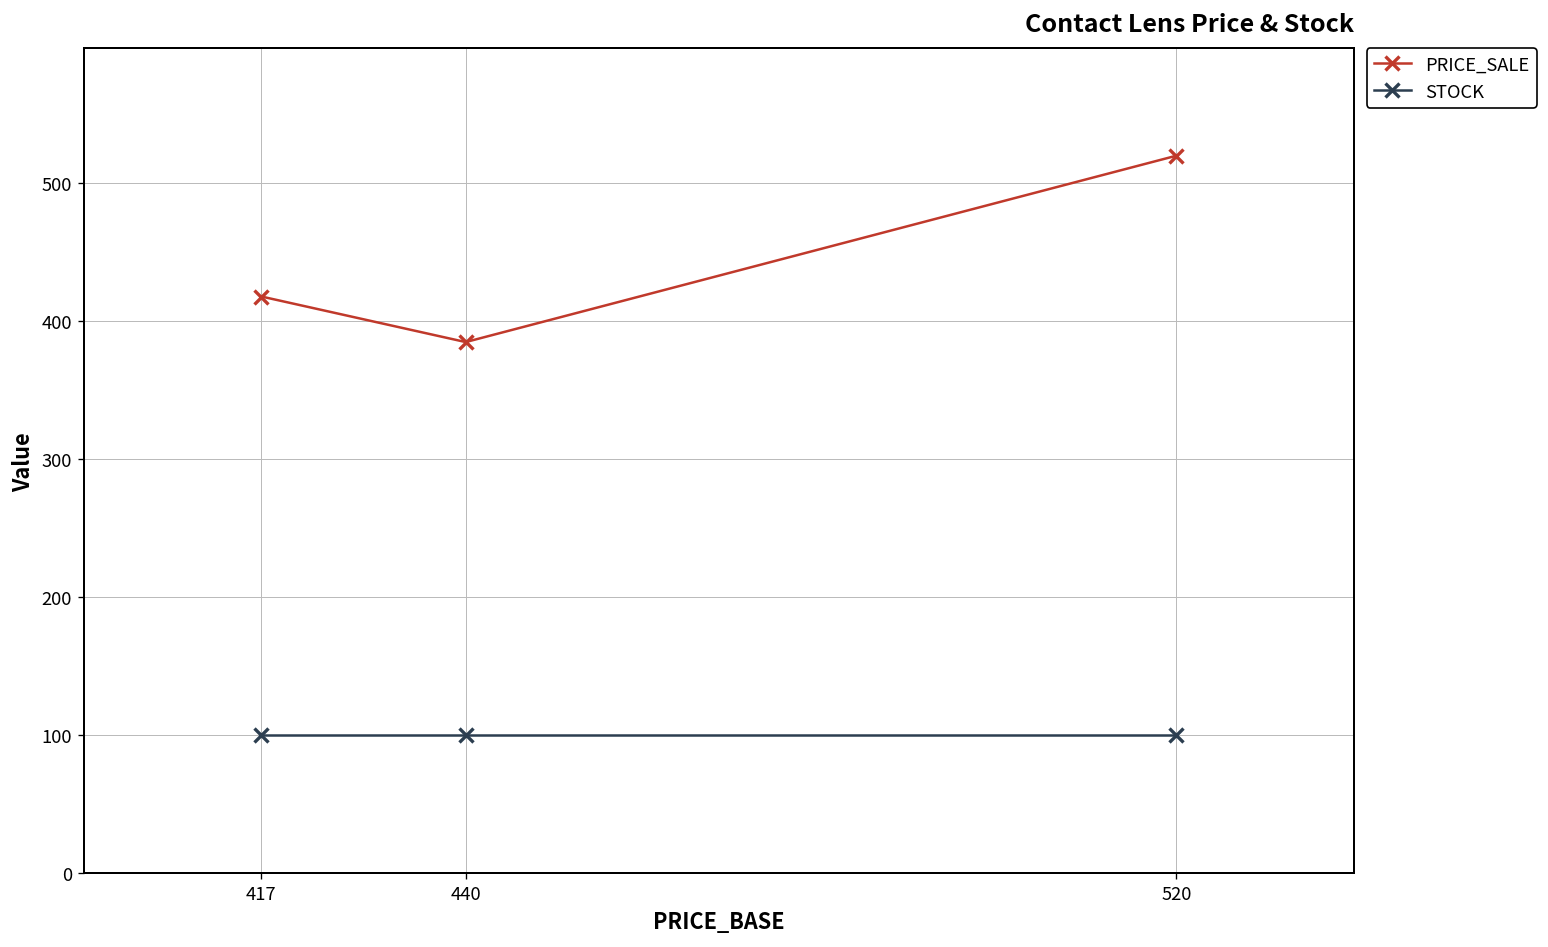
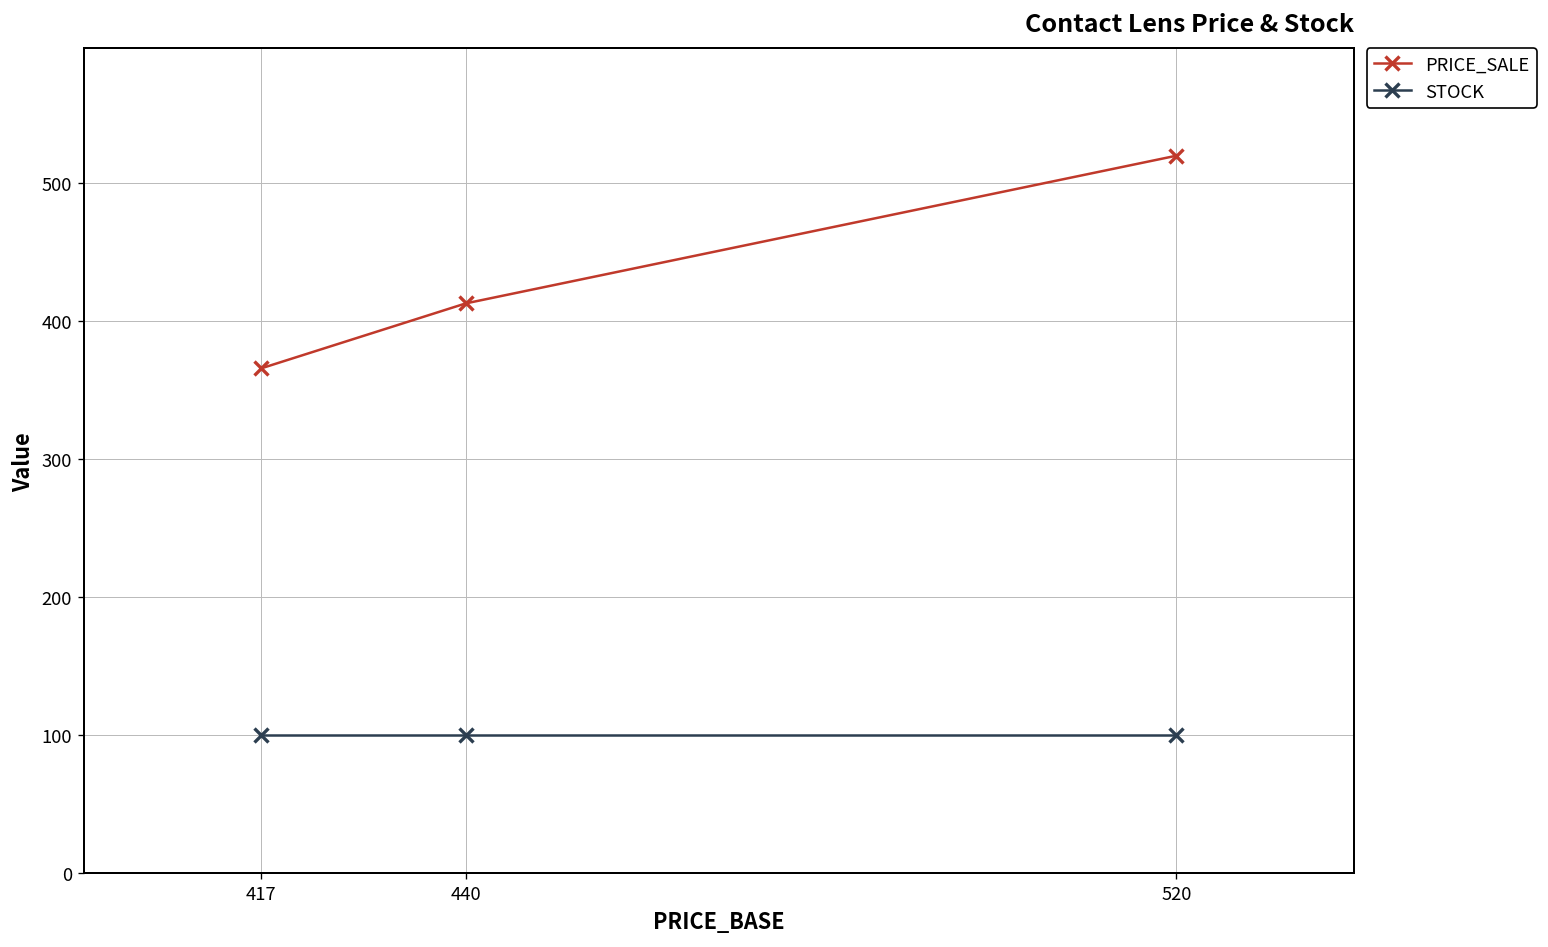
PRICE_SALE, 417: 418 -> 366
PRICE_SALE, 440: 385 -> 413
